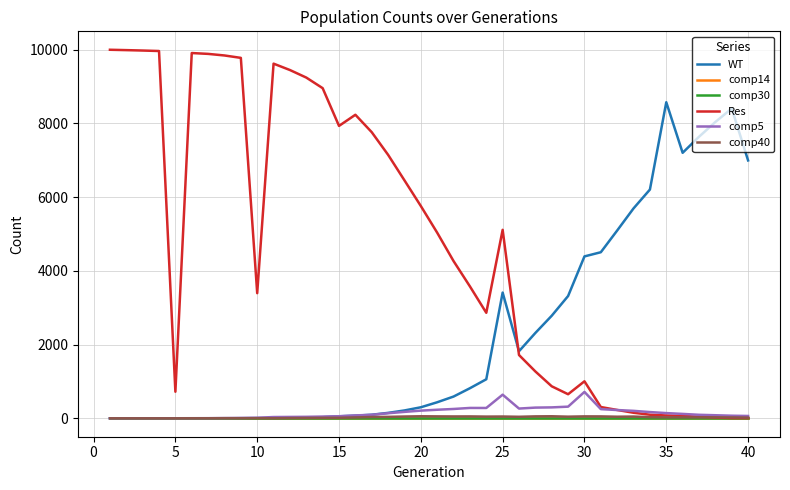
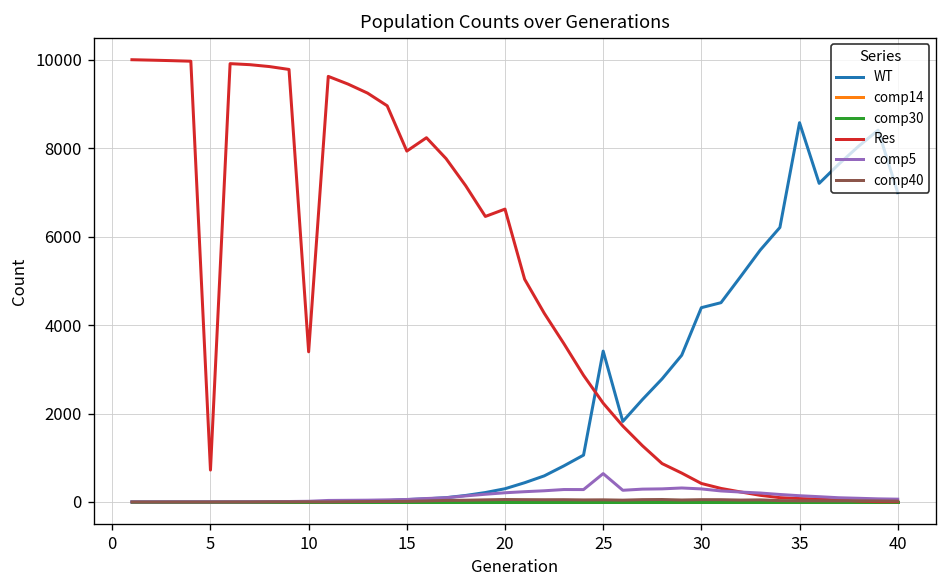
Res, 20: 5800 -> 6600
Res, 25: 5100 -> 2200
Res, 30: 1000 -> 400
comp5, 30: 700 -> 300
